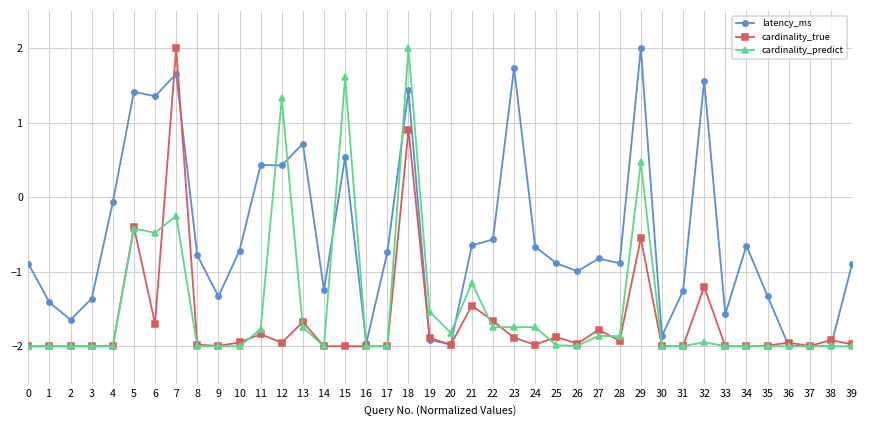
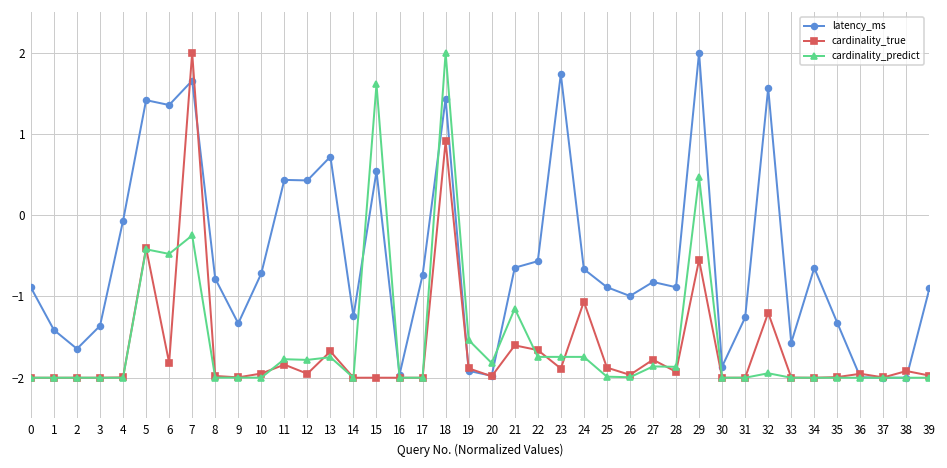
cardinality_true, 6: -1.7 -> -1.8
cardinality_predict, 12: 1.3 -> -1.8
cardinality_true, 21: -1.5 -> -1.6
cardinality_true, 24: -2.0 -> -1.1
